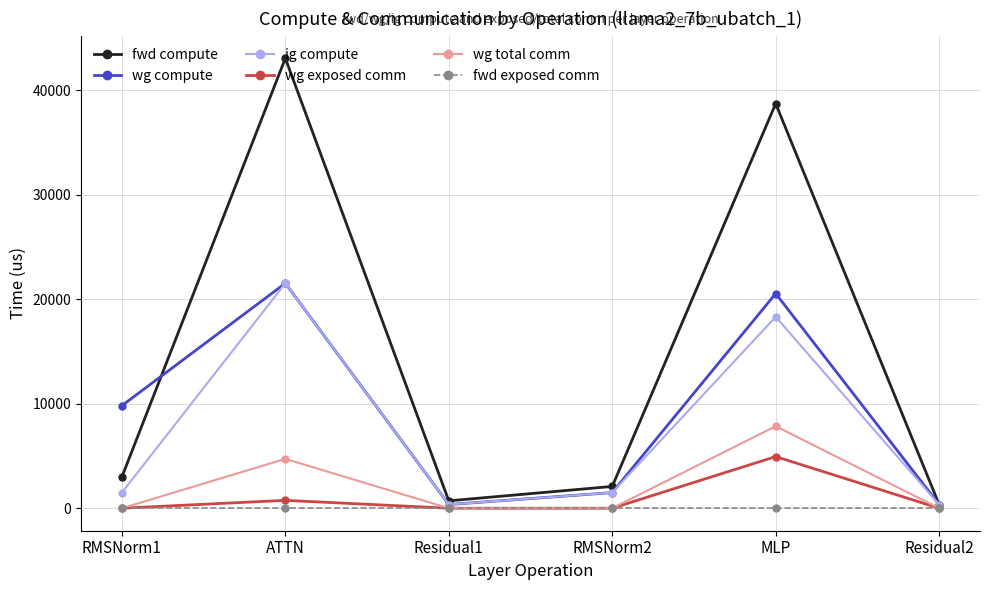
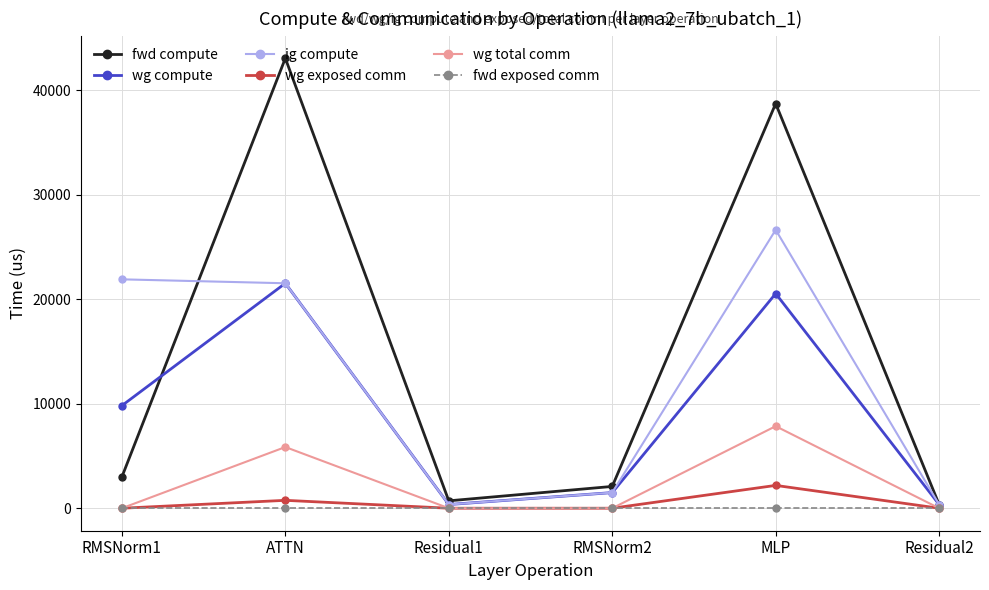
ig compute, RMSNorm1: 1500 -> 21900
wg total comm, ATTN: 4700 -> 5900
ig compute, MLP: 18300 -> 26600
wg exposed comm, MLP: 4900 -> 2200
